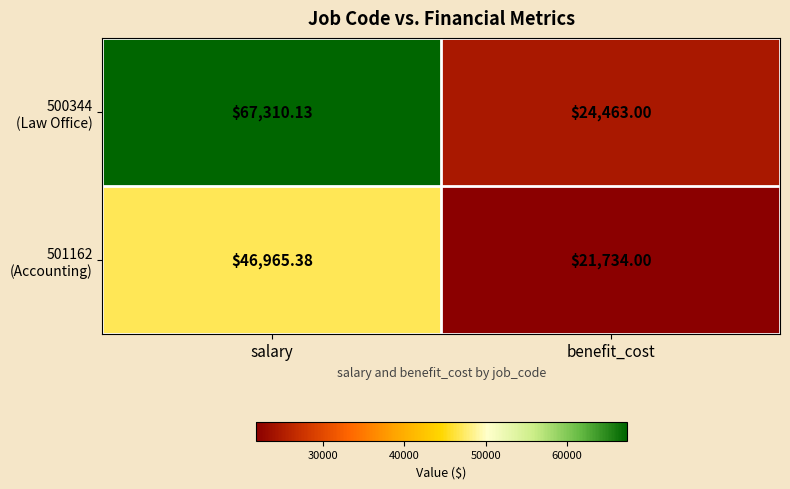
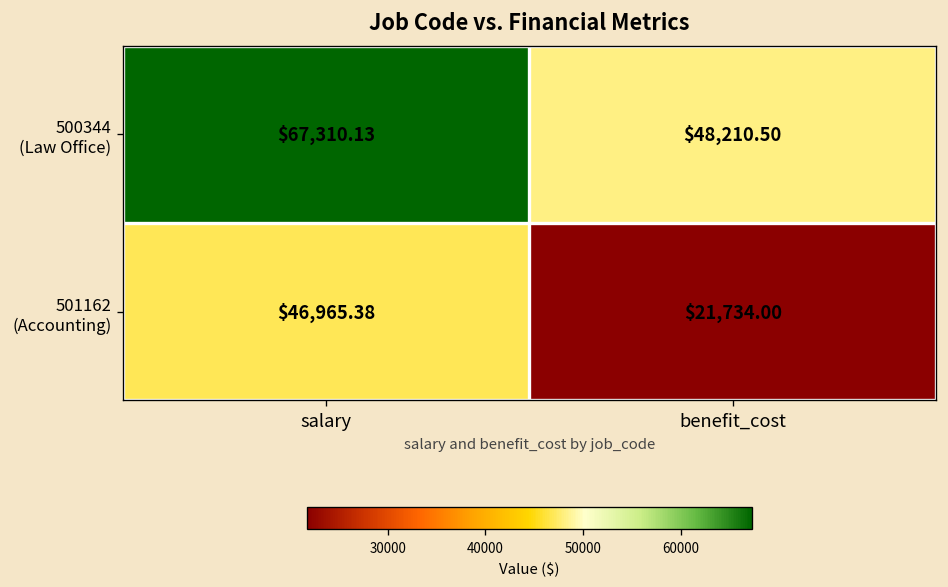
500344 (Law Office), benefit_cost: $24,463.00 -> $48,210.50
